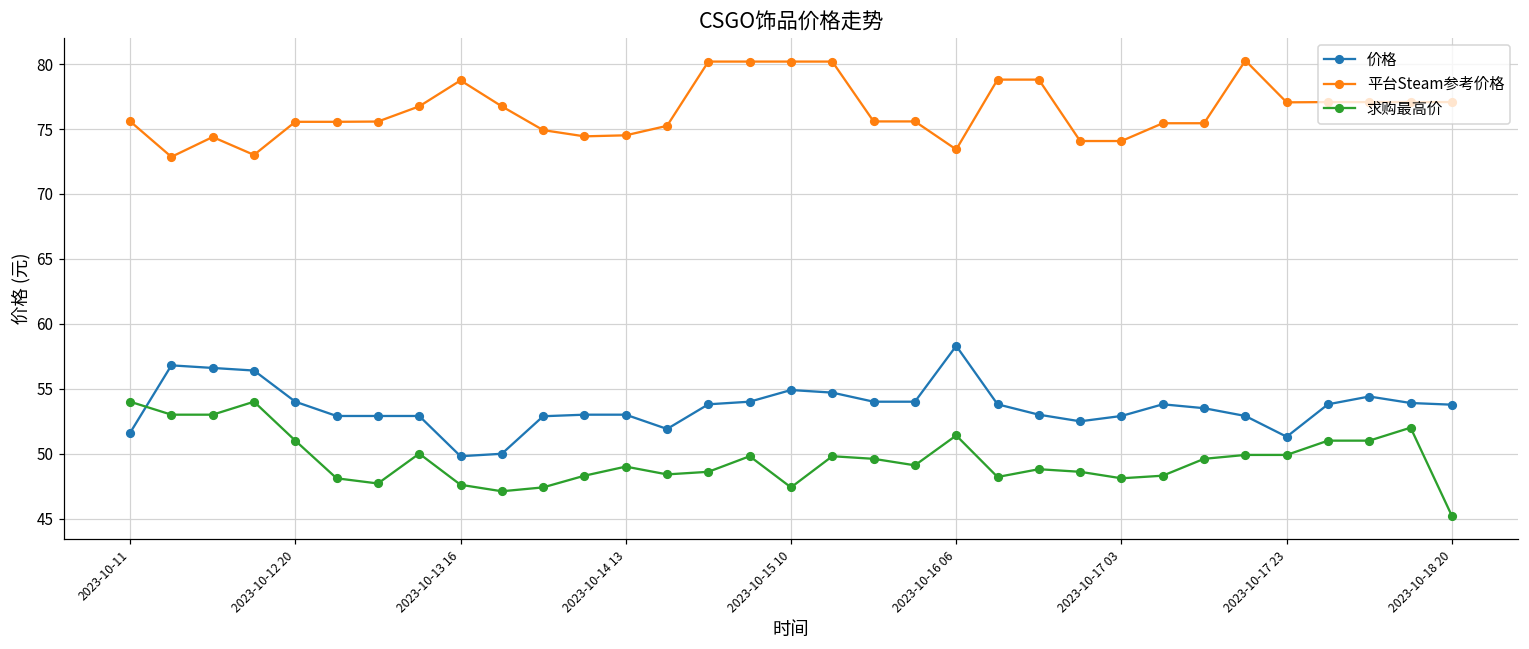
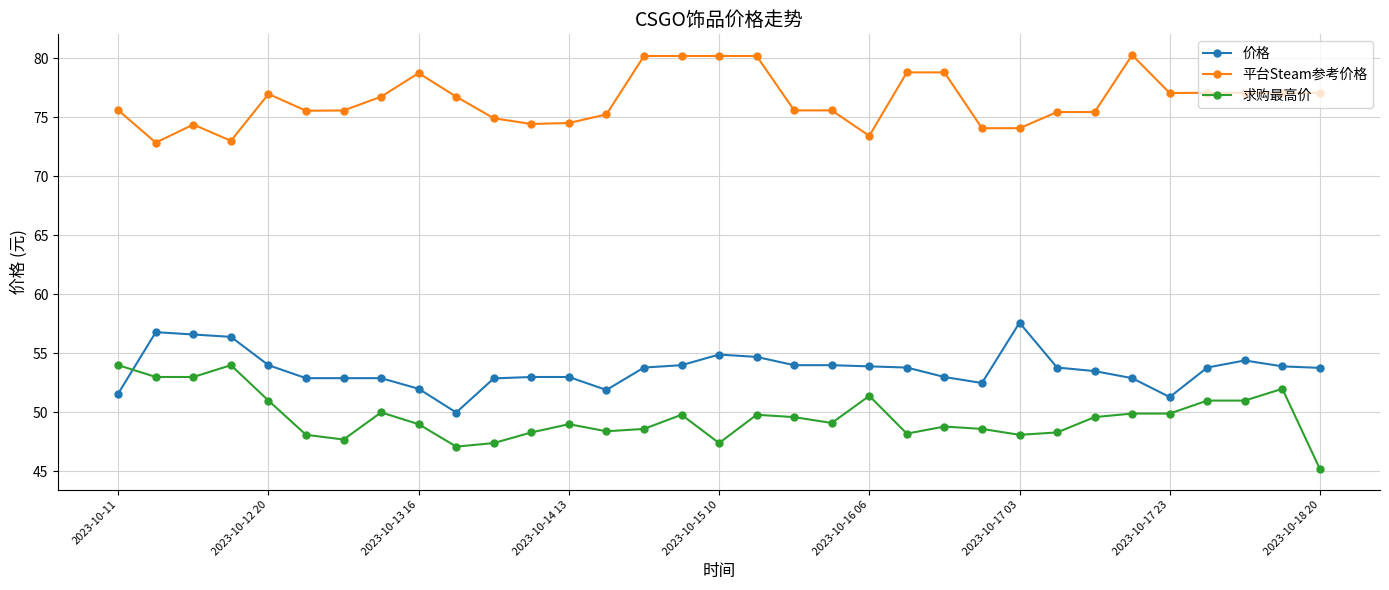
平台Steam参考价格, 2023-10-12 20: 75.6 -> 77.0
价格, 2023-10-13 16: 49.8 -> 52.0
求购最高价, 2023-10-13 16: 47.6 -> 49.0
价格, 2023-10-16 06: 58.3 -> 53.9
价格, 2023-10-17 03: 52.9 -> 57.6
